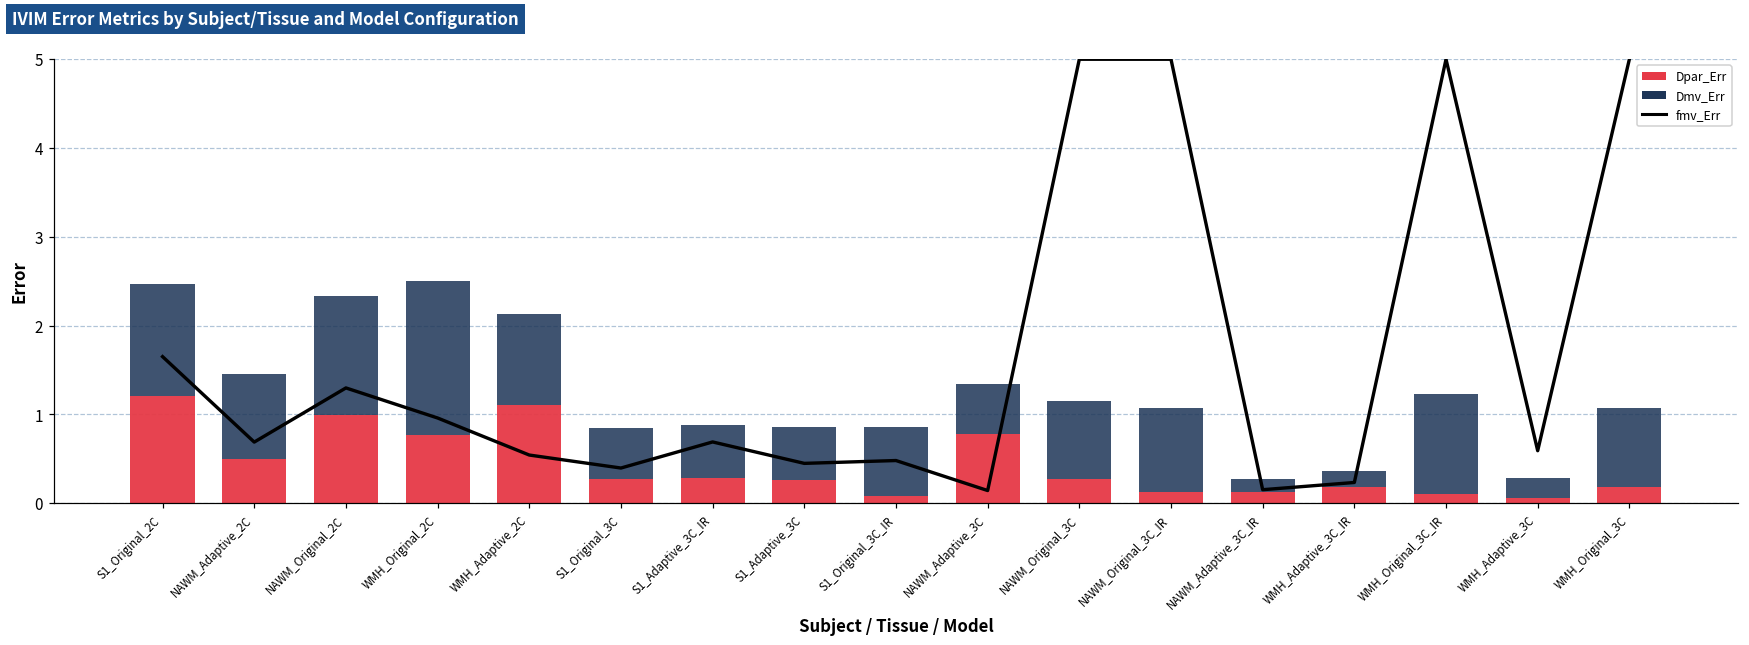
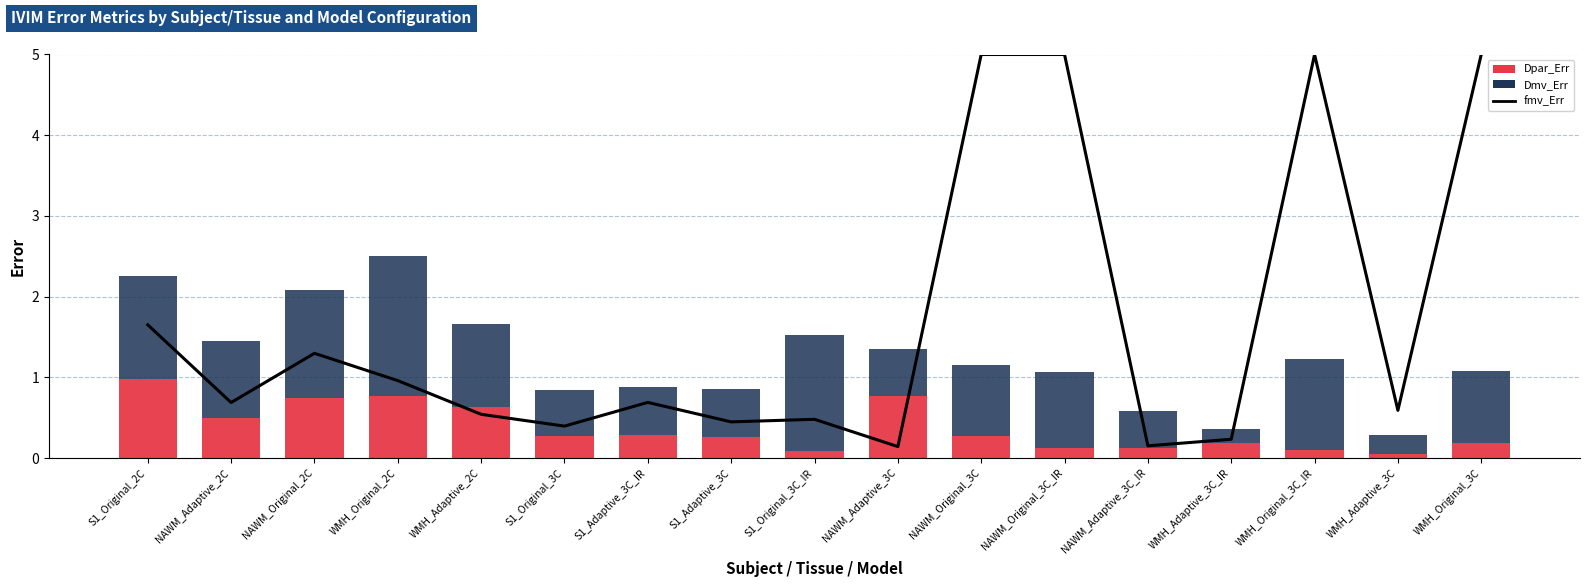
Dpar_Err, S1_Original_2C: 1.2 -> 1.0
Dpar_Err, NAWM_Original_2C: 1.0 -> 0.7
Dpar_Err, WMH_Adaptive_2C: 1.1 -> 0.6
Dmv_Err, S1_Original_3C_IR: 0.8 -> 1.4
Dmv_Err, NAWM_Adaptive_3C_IR: 0.1 -> 0.5
